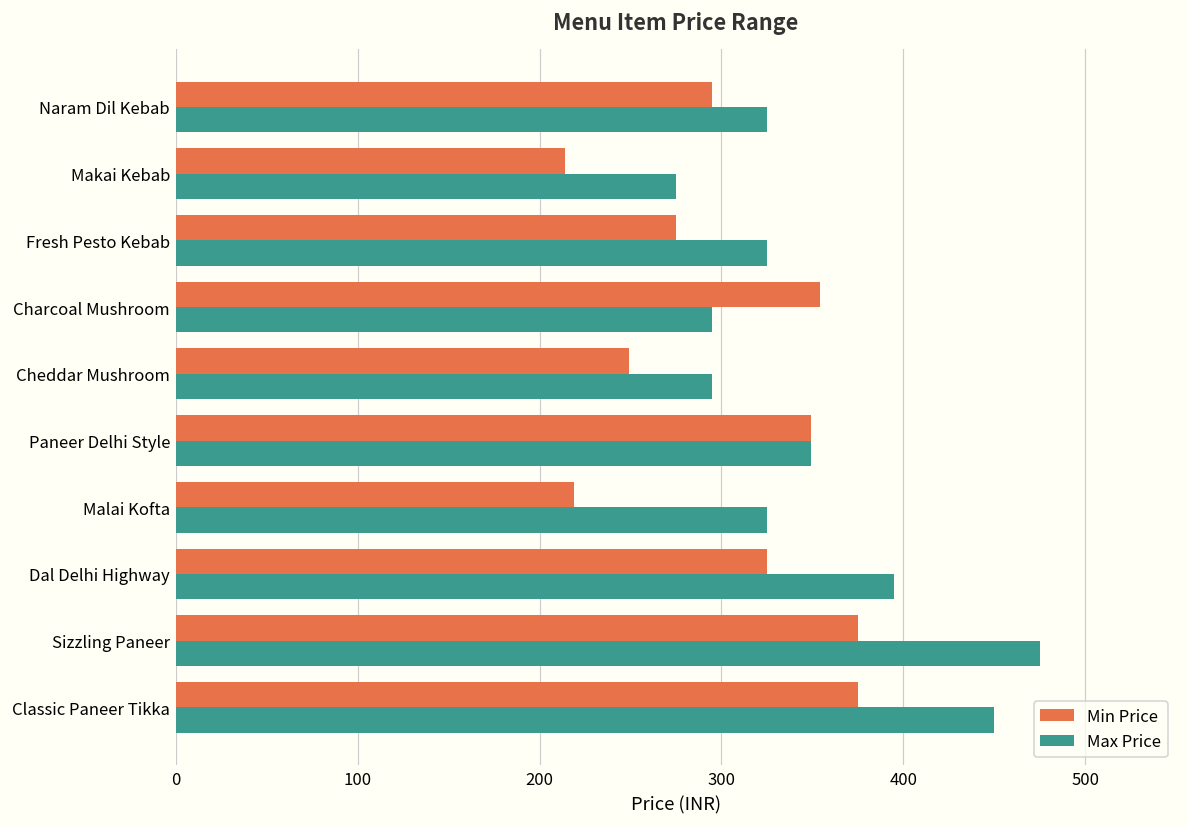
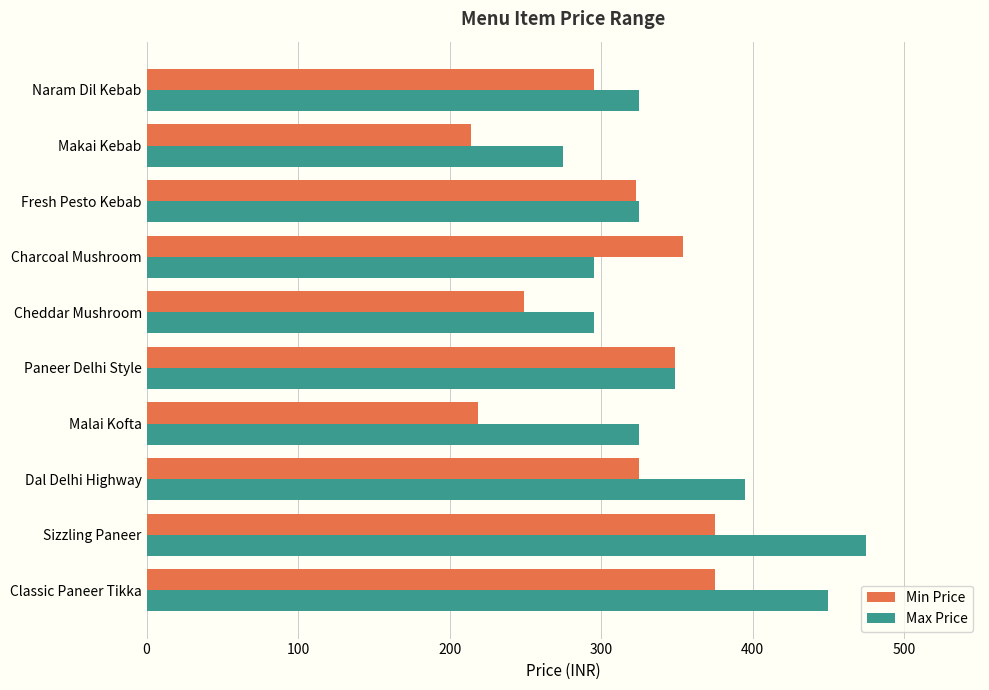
Min Price, Fresh Pesto Kebab: 275 -> 323
